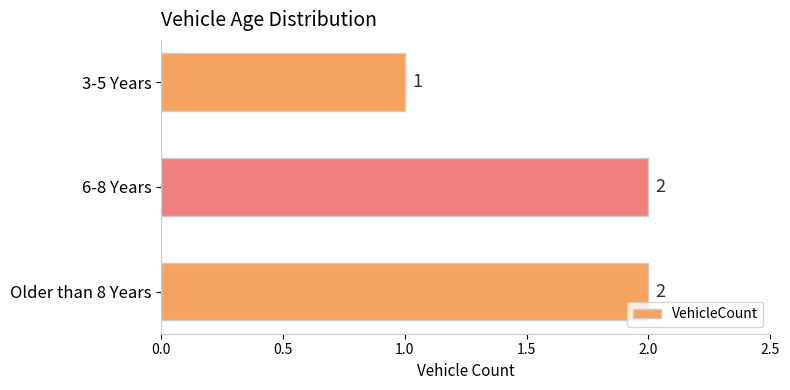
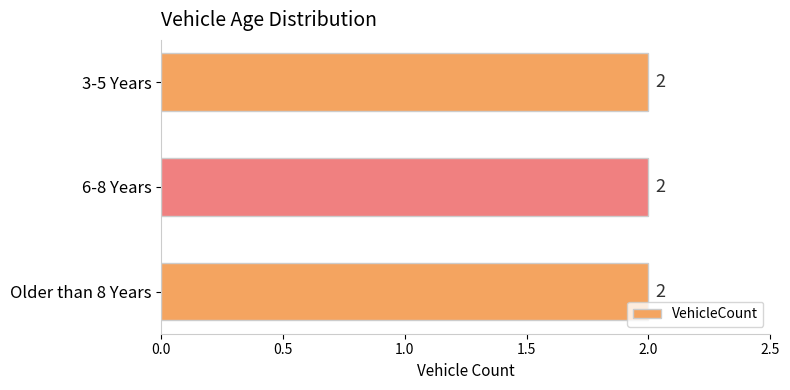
3-5 Years: 1 -> 2
